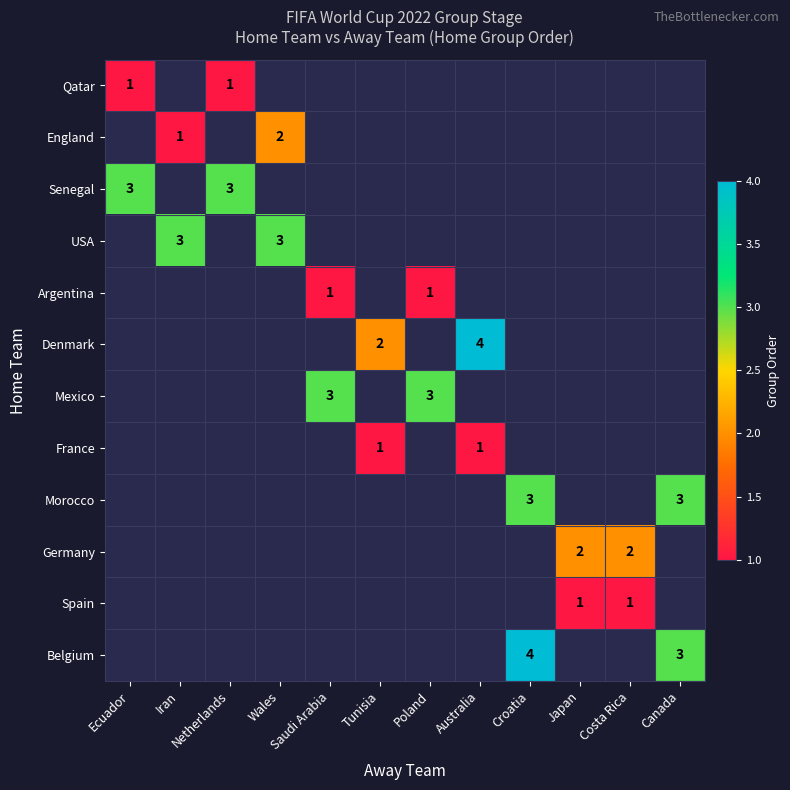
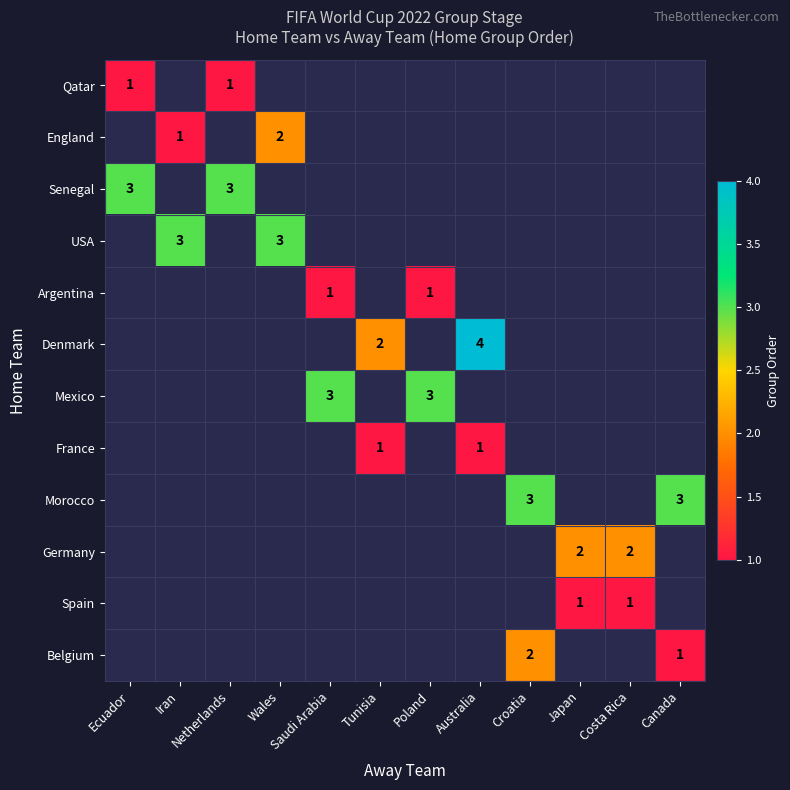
Belgium, Croatia: 4 -> 2
Belgium, Canada: 3 -> 1
